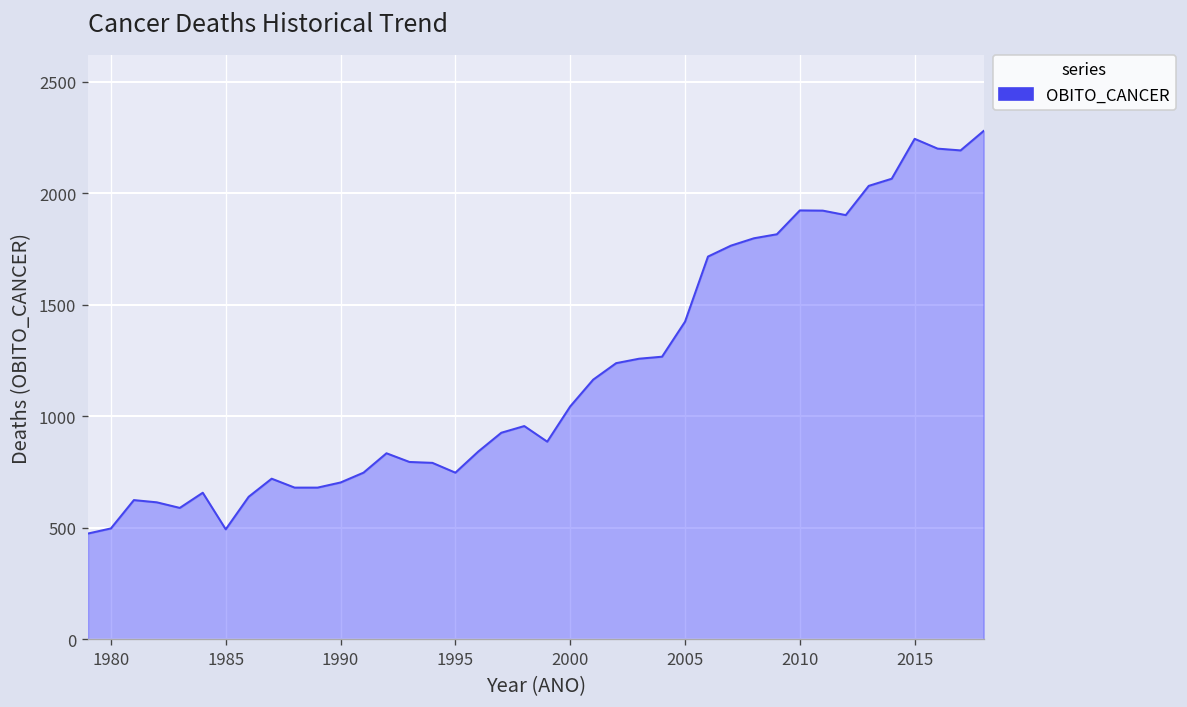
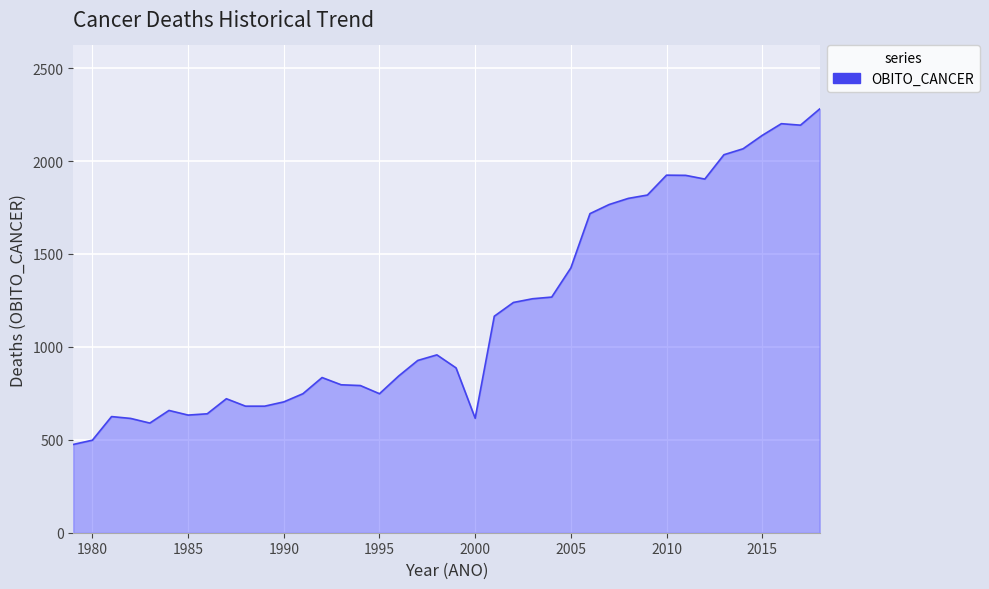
1985: 490 -> 630
2000: 1050 -> 620
2015: 2250 -> 2140
